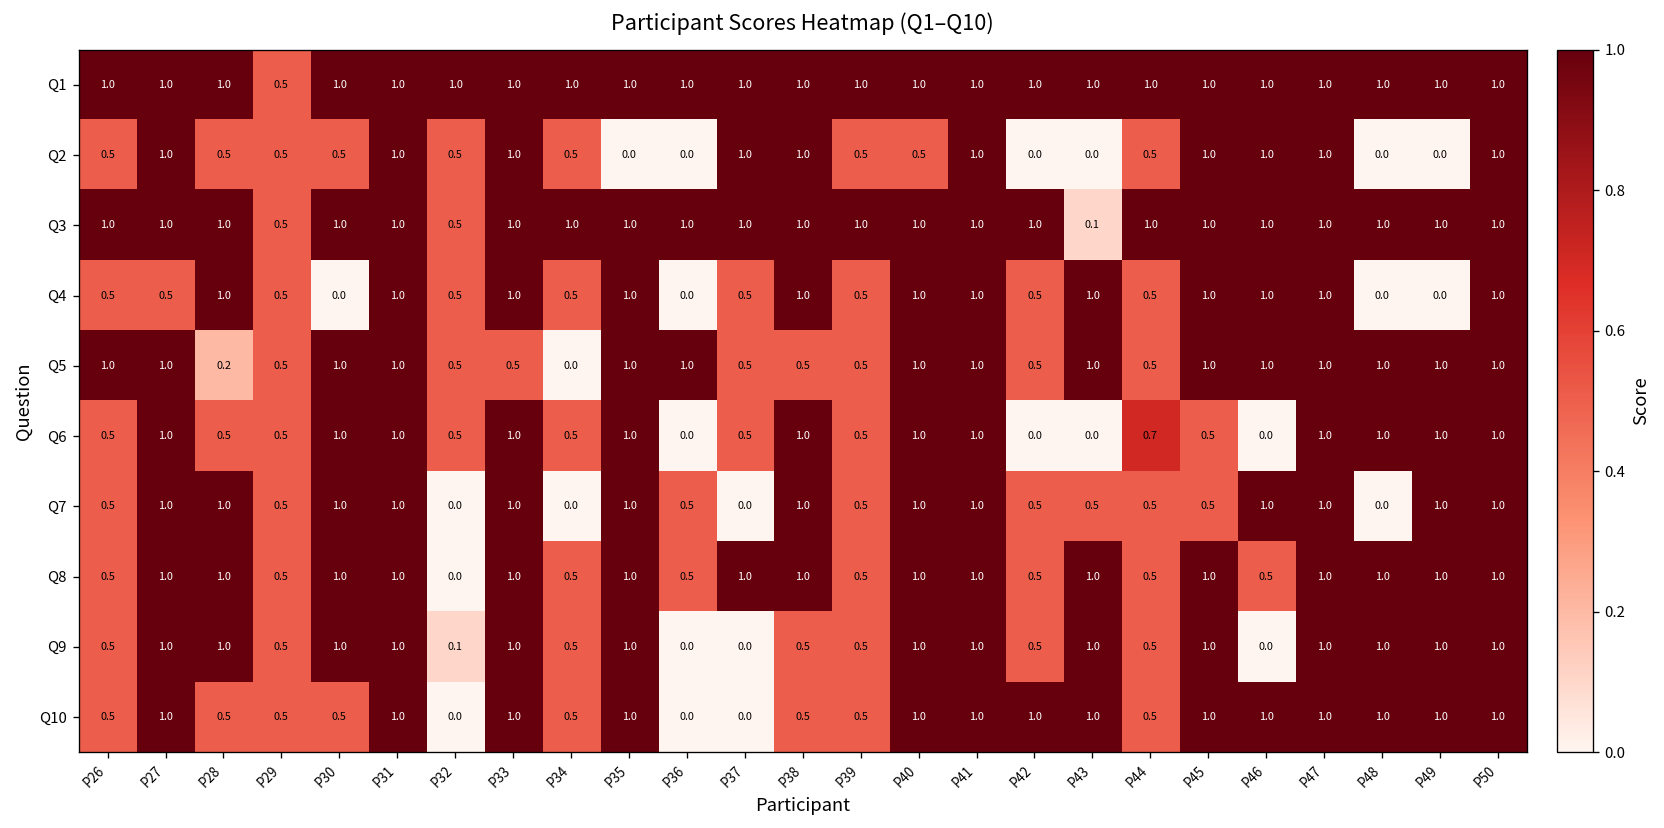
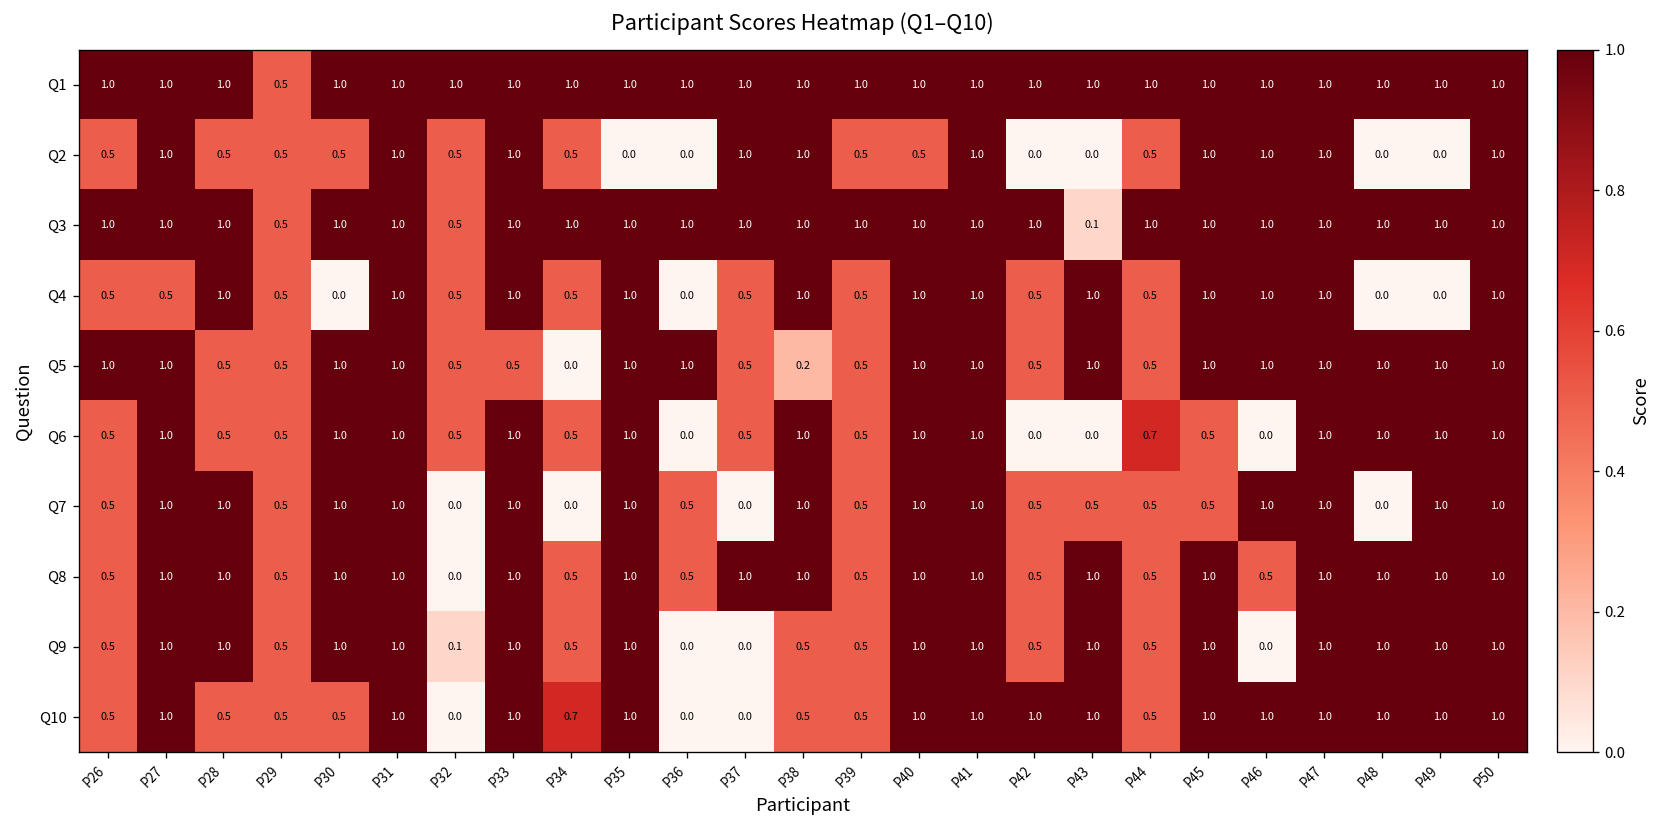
Q5, P28: 0.2 -> 0.5
Q5, P38: 0.5 -> 0.2
Q10, P34: 0.5 -> 0.7
